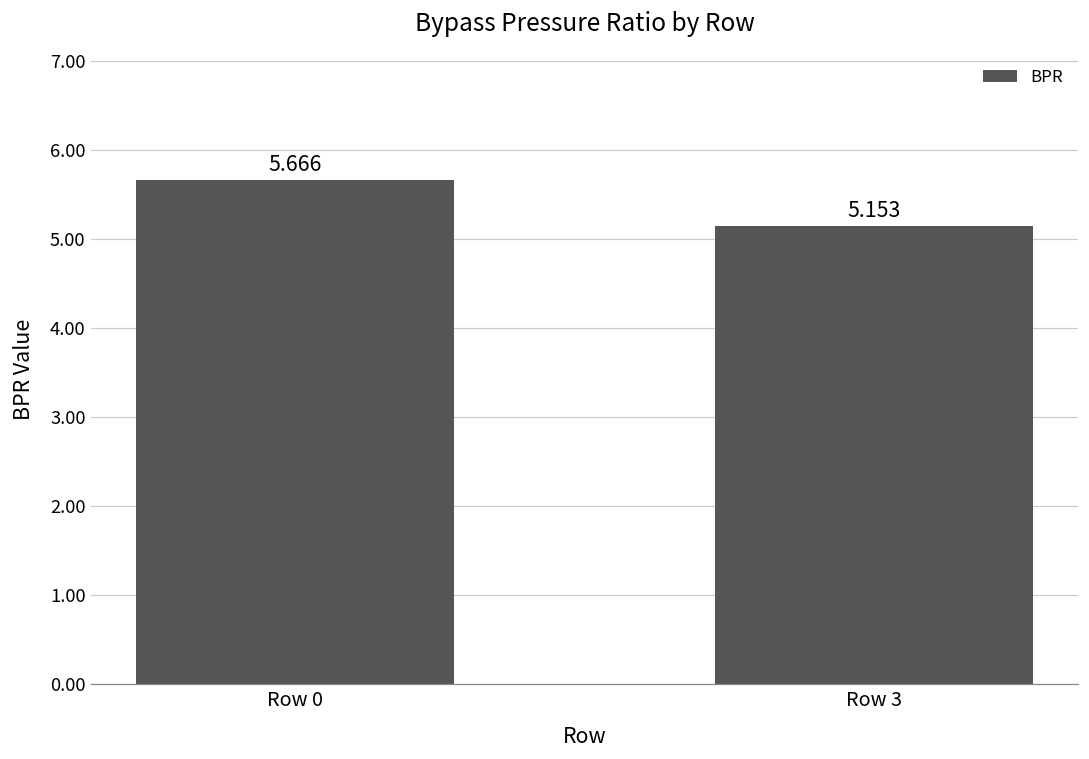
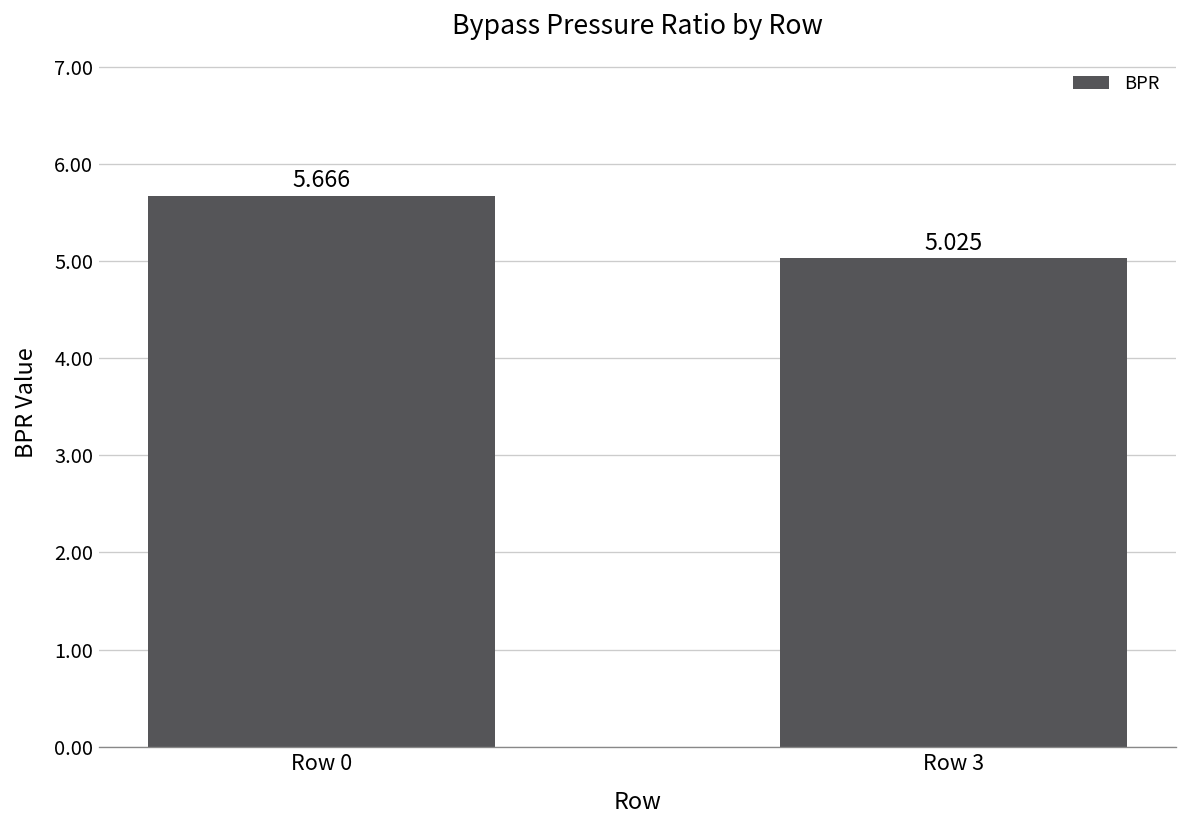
Row 3: 5.153 -> 5.025
